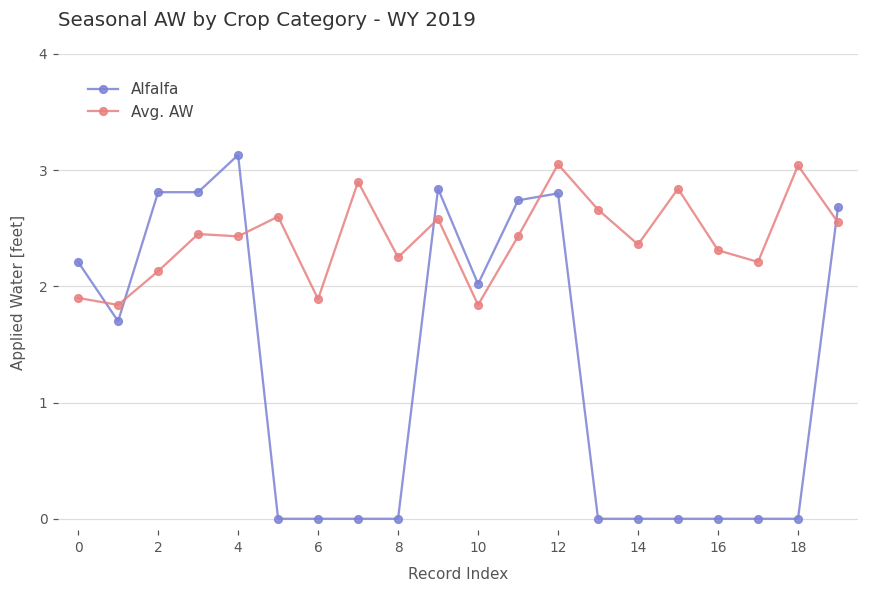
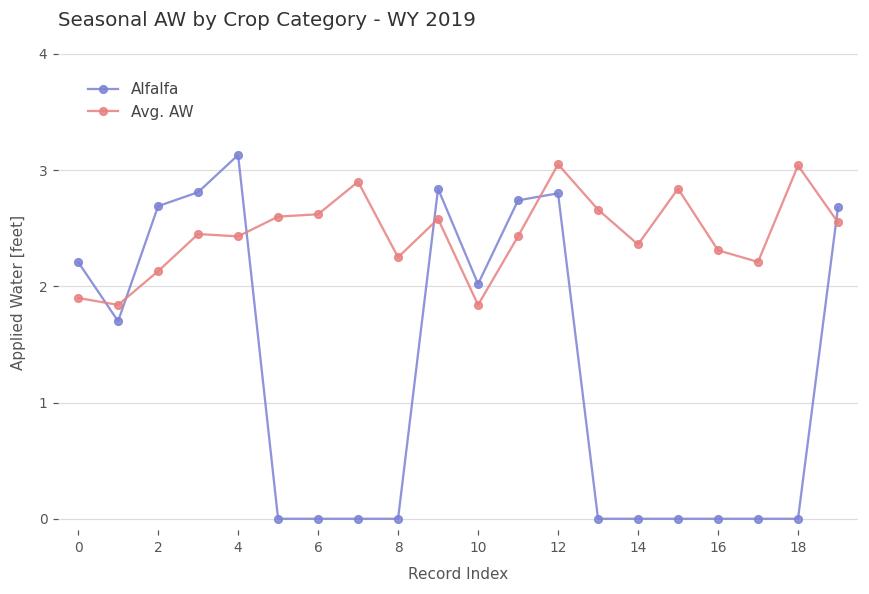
Alfalfa, 2: 2.81 -> 2.69
Avg. AW, 6: 1.89 -> 2.62
